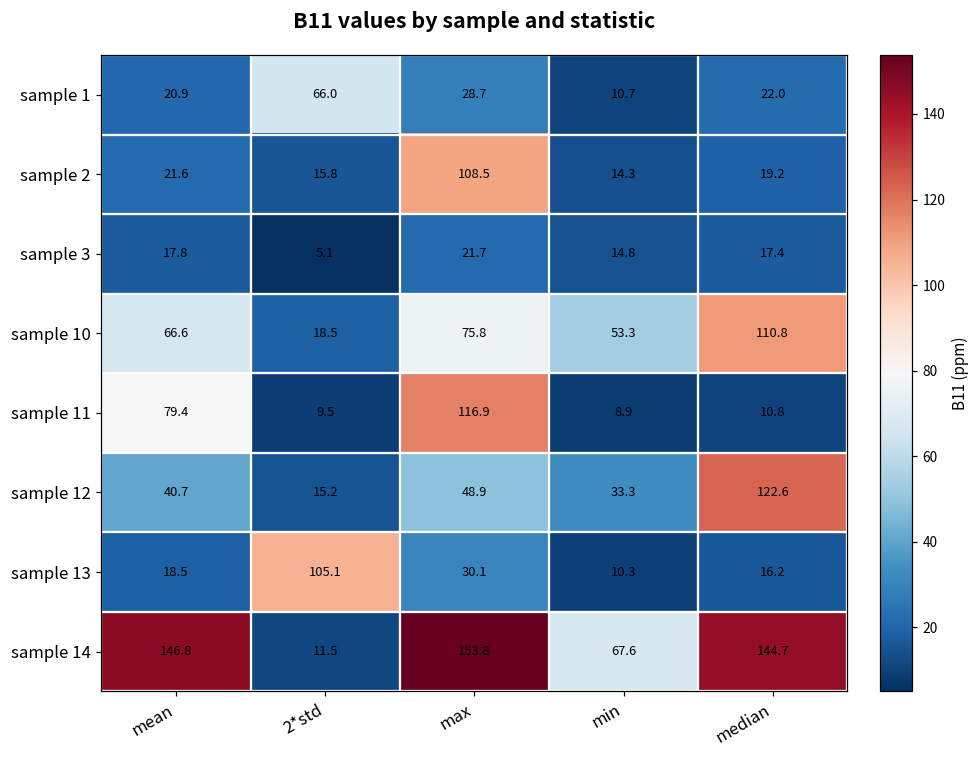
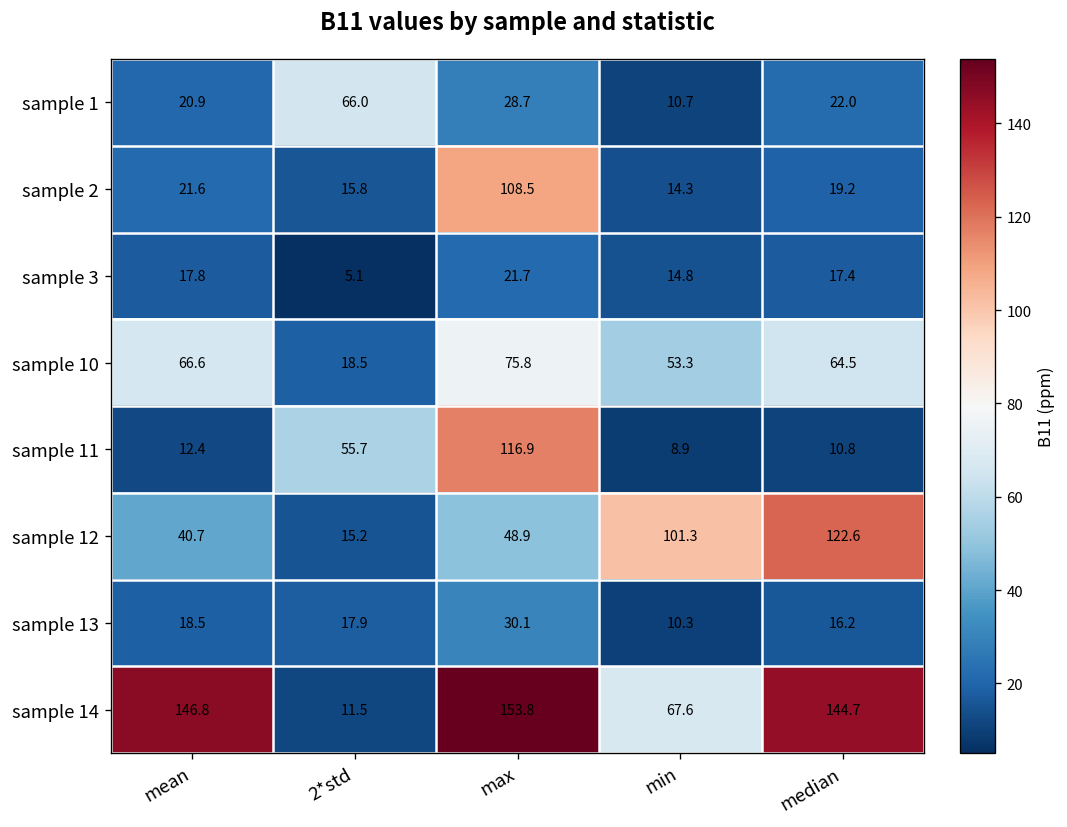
sample 10, median: 110.8 -> 64.5
sample 11, mean: 79.4 -> 12.4
sample 11, 2*std: 9.5 -> 55.7
sample 12, min: 33.3 -> 101.3
sample 13, 2*std: 105.1 -> 17.9
